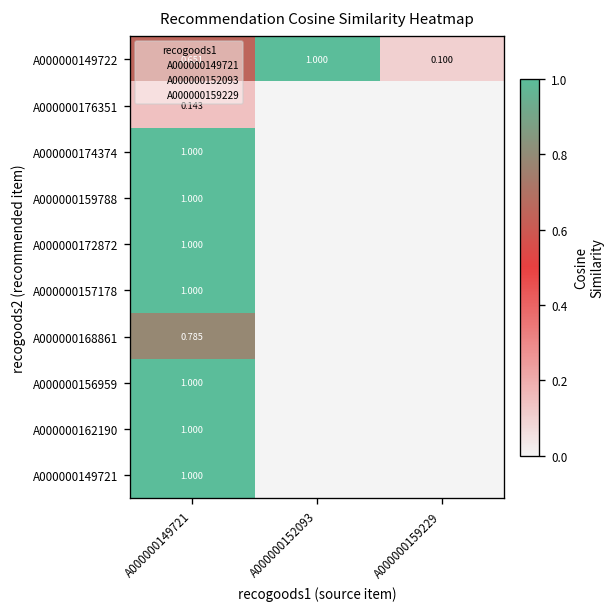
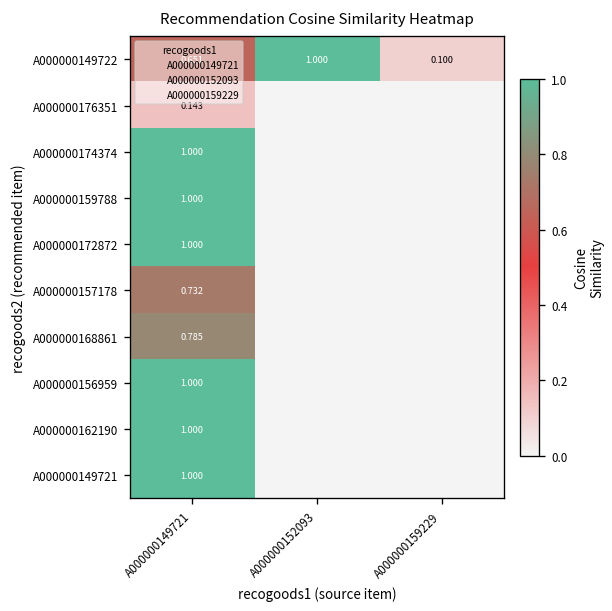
A000000157178, A000000149721: 1.000 -> 0.732
